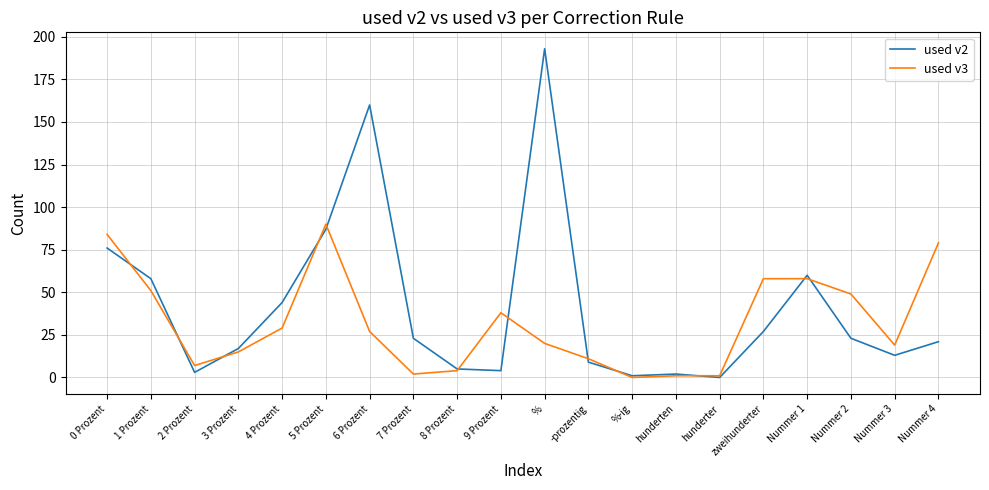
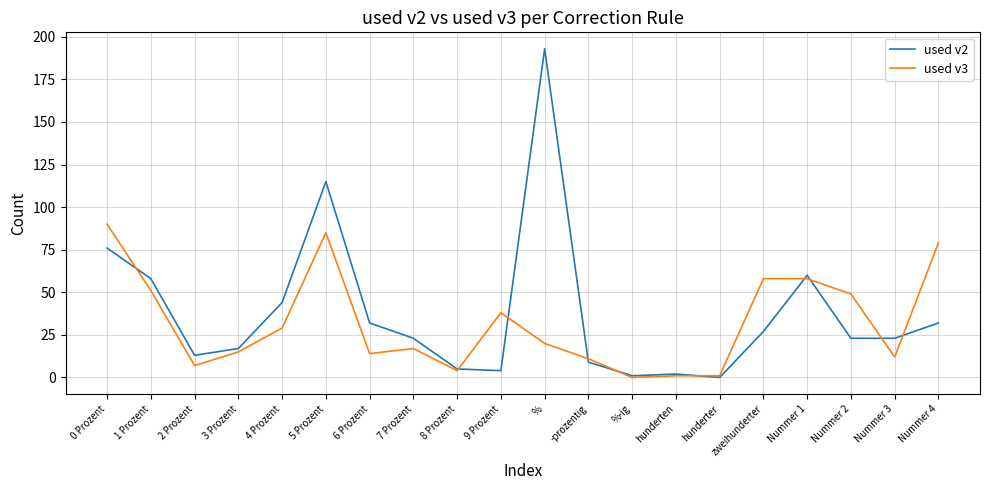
used v3, 0 Prozent: 84 -> 90
used v2, 2 Prozent: 3 -> 13
used v2, 5 Prozent: 87 -> 115
used v3, 5 Prozent: 90 -> 85
used v2, 6 Prozent: 160 -> 32
used v3, 6 Prozent: 27 -> 14
used v3, 7 Prozent: 2 -> 17
used v2, Nummer 3: 13 -> 23
used v3, Nummer 3: 19 -> 12
used v2, Nummer 4: 21 -> 32
